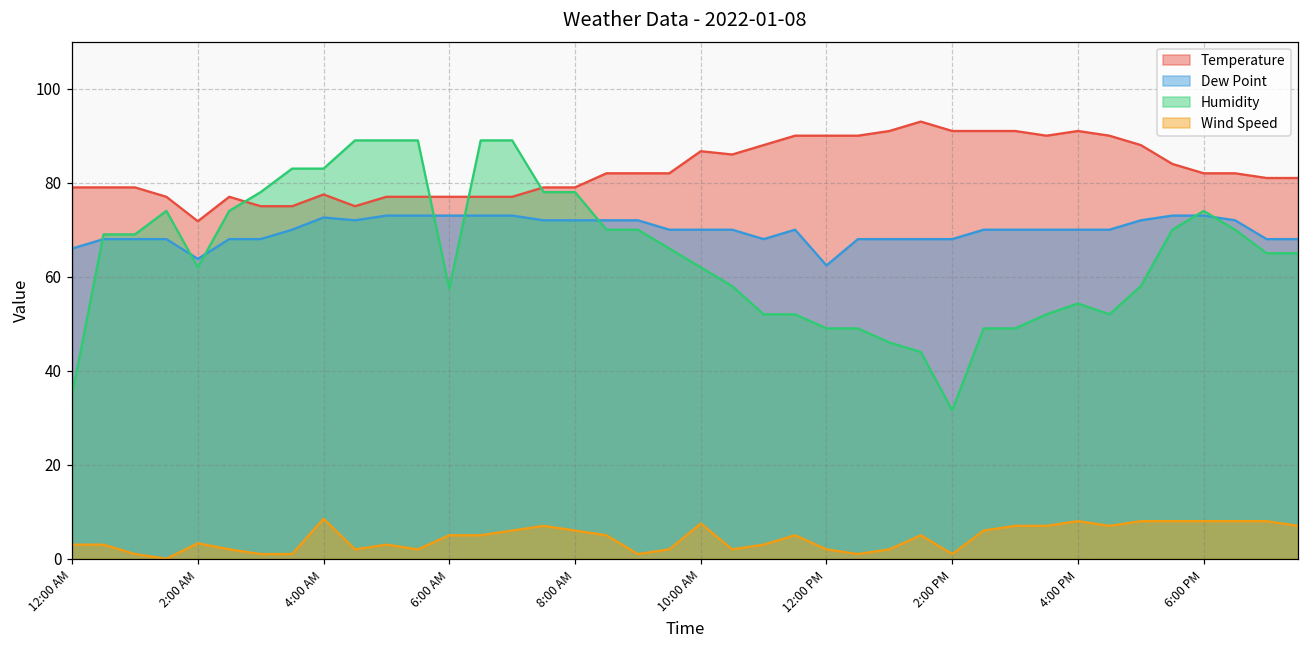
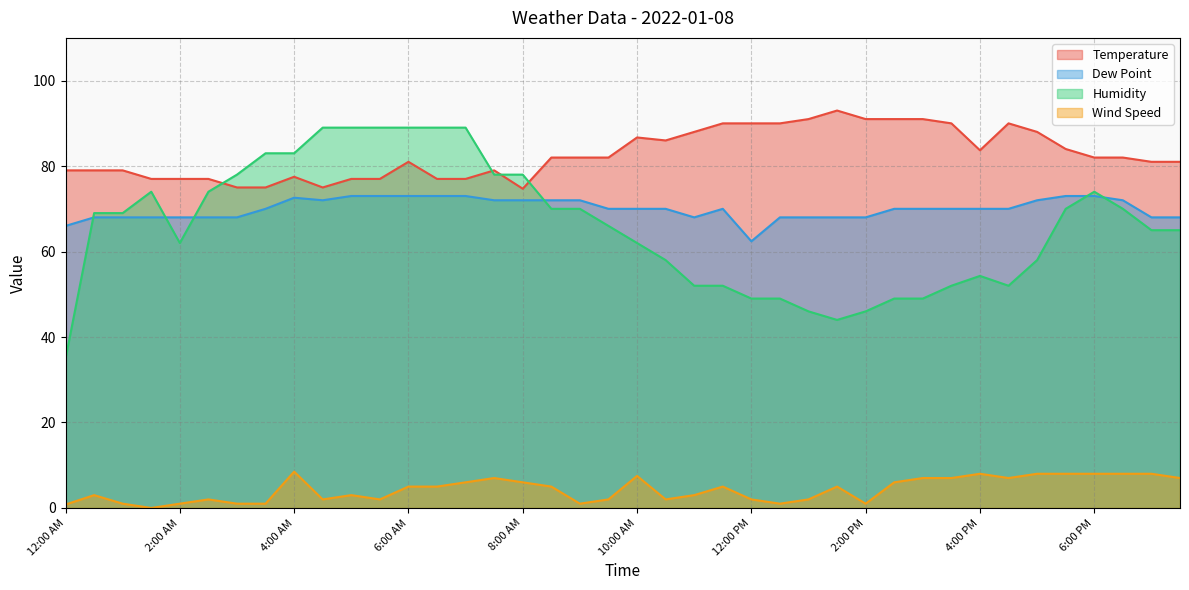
Wind Speed, 12:00 AM: 3 -> 1
Temperature, 2:00 AM: 72 -> 77
Dew Point, 2:00 AM: 64 -> 68
Wind Speed, 2:00 AM: 3 -> 1
Temperature, 6:00 AM: 77 -> 81
Humidity, 6:00 AM: 58 -> 89
Temperature, 8:00 AM: 79 -> 75
Humidity, 2:00 PM: 32 -> 46
Temperature, 4:00 PM: 91 -> 84
